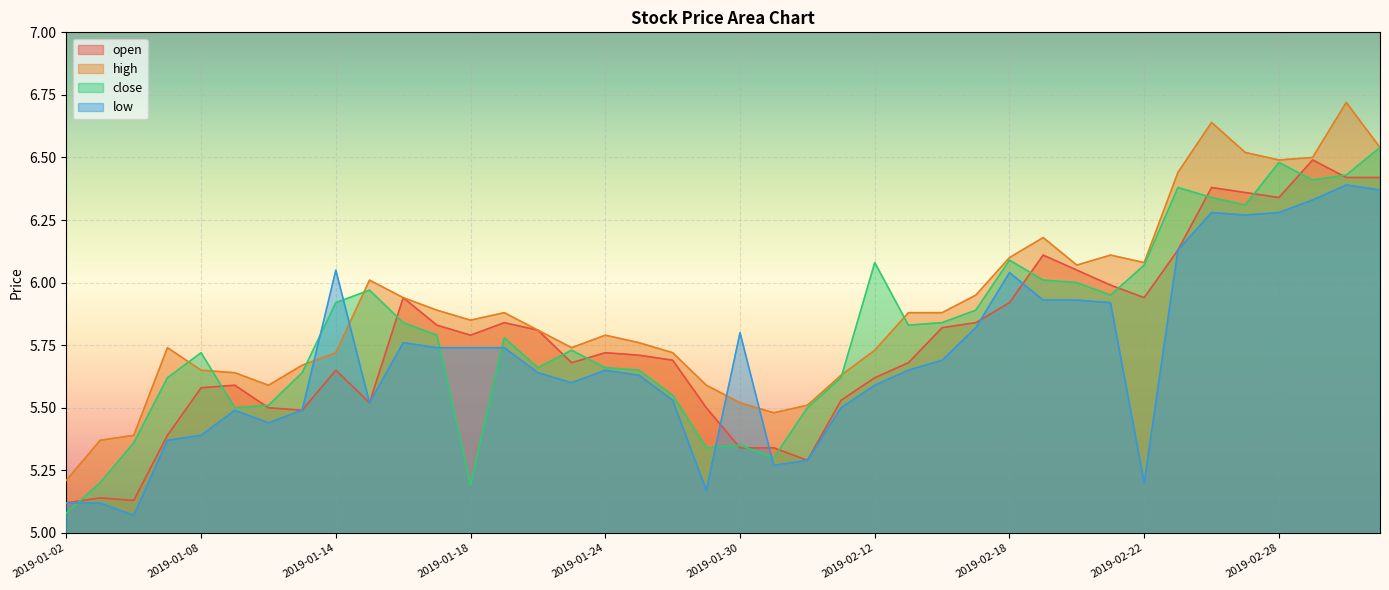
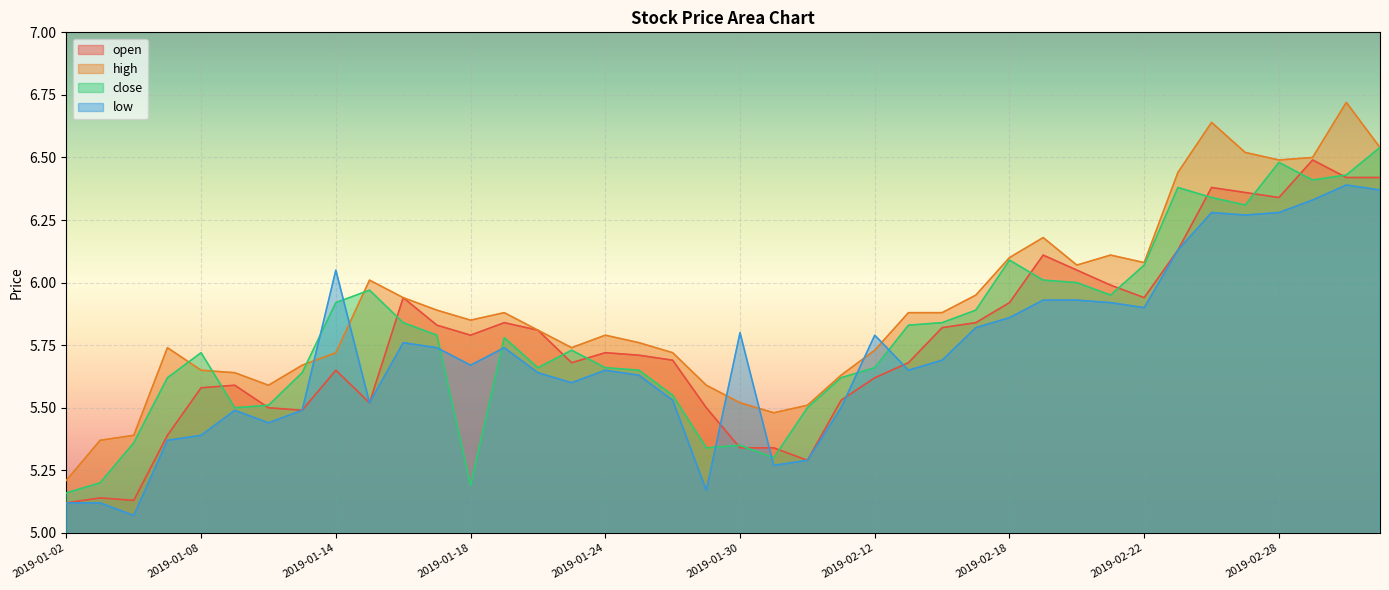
close, 2019-01-02: 5.08 -> 5.16
low, 2019-01-18: 5.74 -> 5.67
close, 2019-02-12: 6.08 -> 5.66
low, 2019-02-12: 5.59 -> 5.79
low, 2019-02-18: 6.04 -> 5.86
low, 2019-02-22: 5.2 -> 5.9
